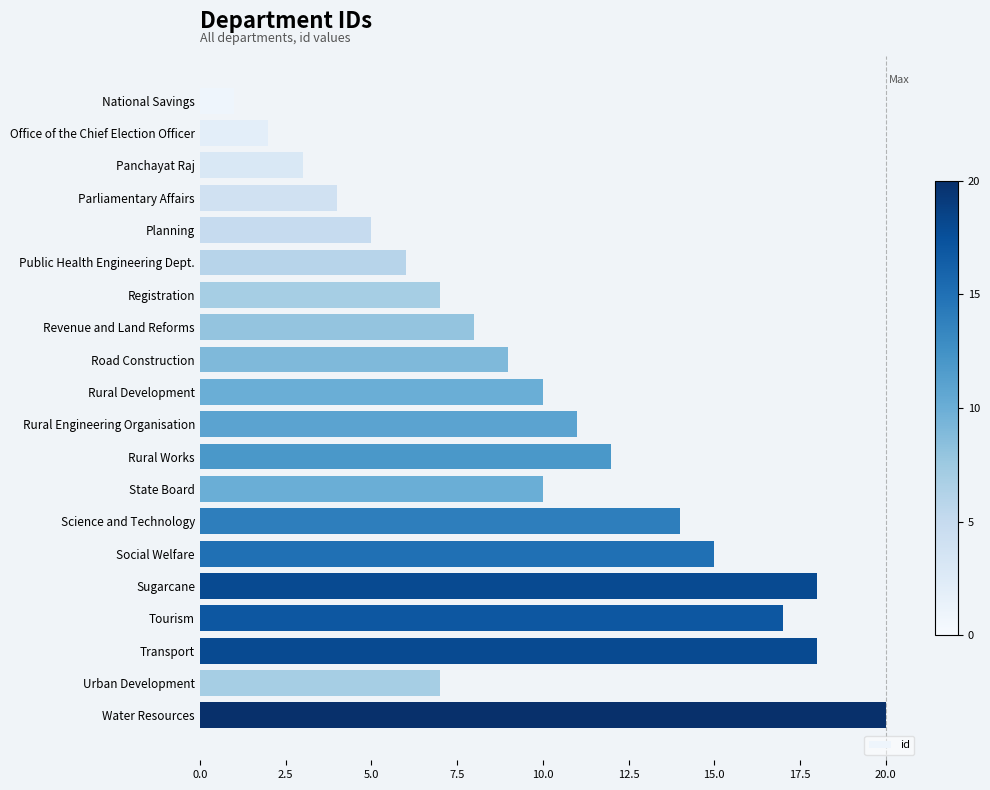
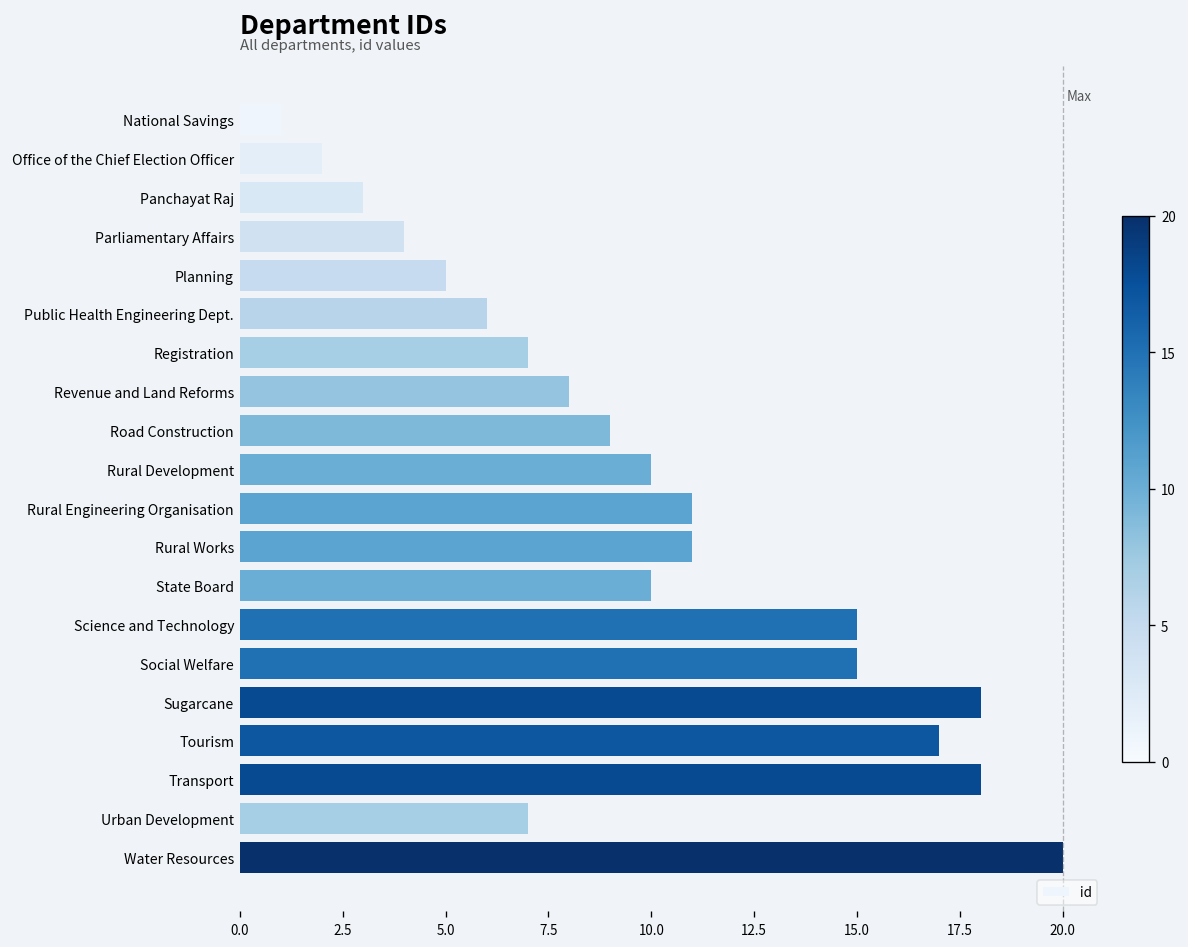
Rural Works: 12 -> 11
Science and Technology: 14 -> 15
